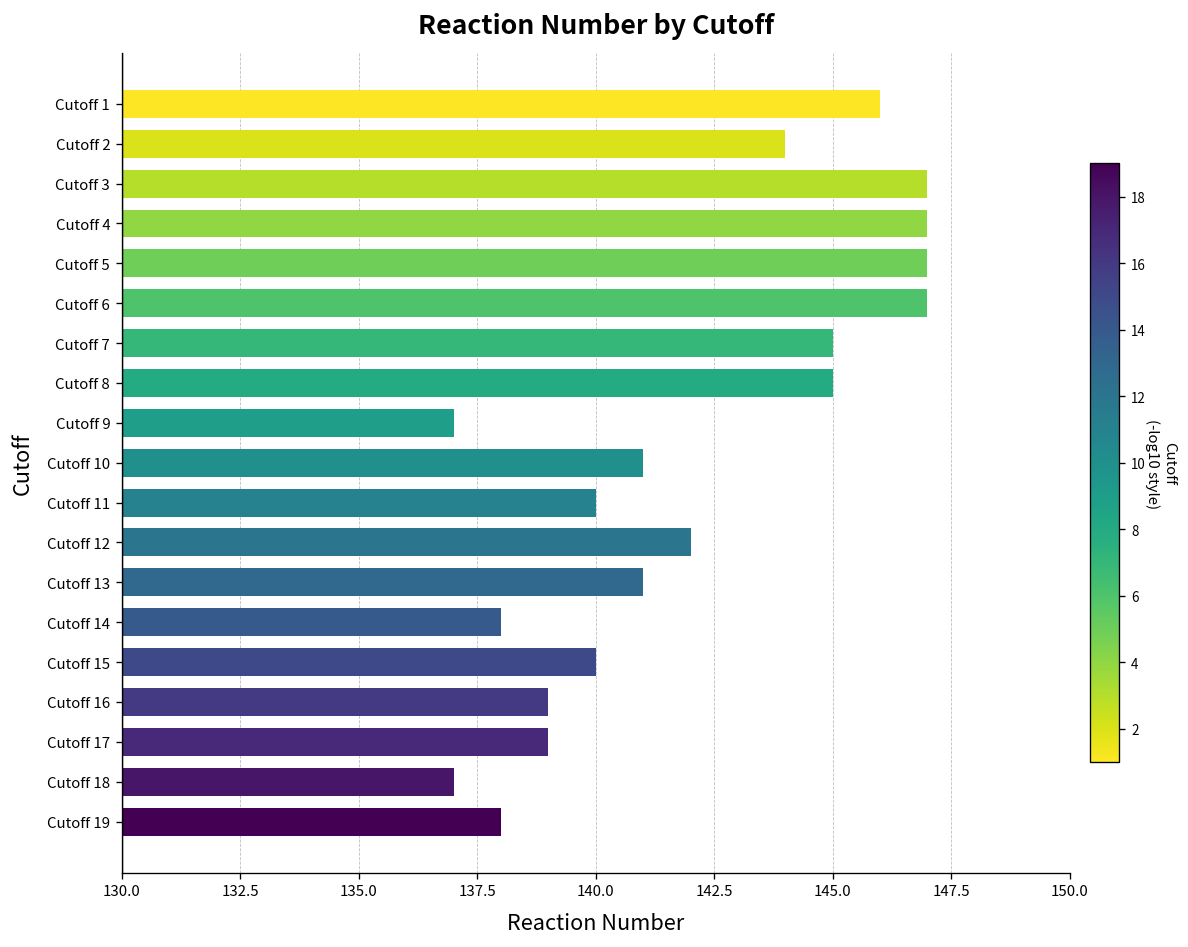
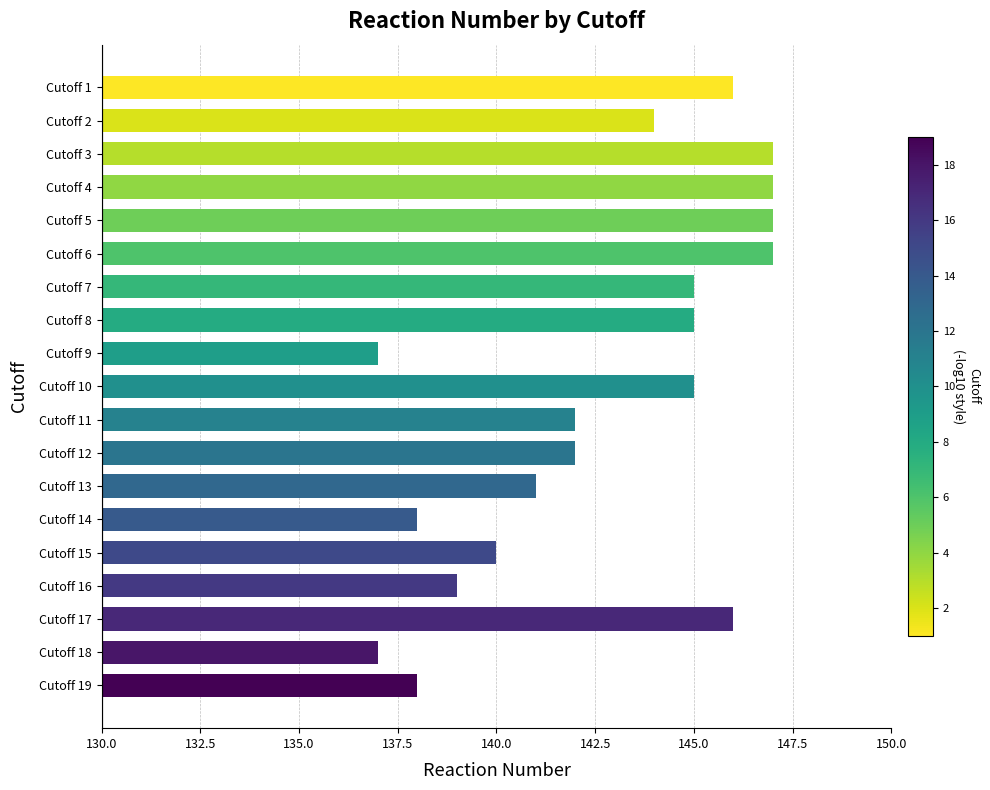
Cutoff 10: 141 -> 145
Cutoff 11: 140 -> 142
Cutoff 17: 139 -> 146
